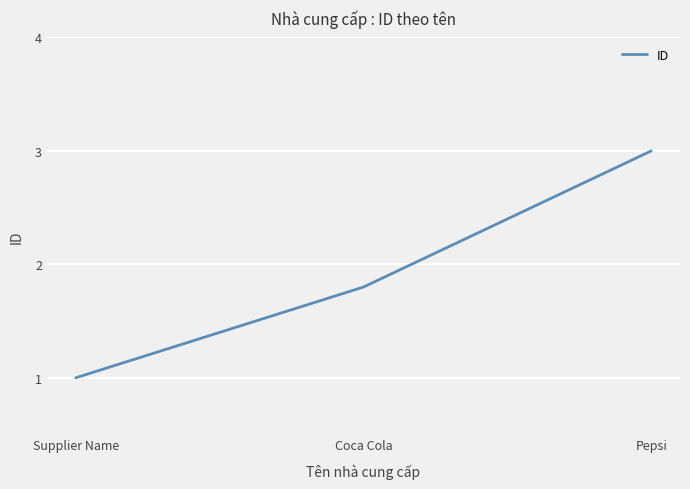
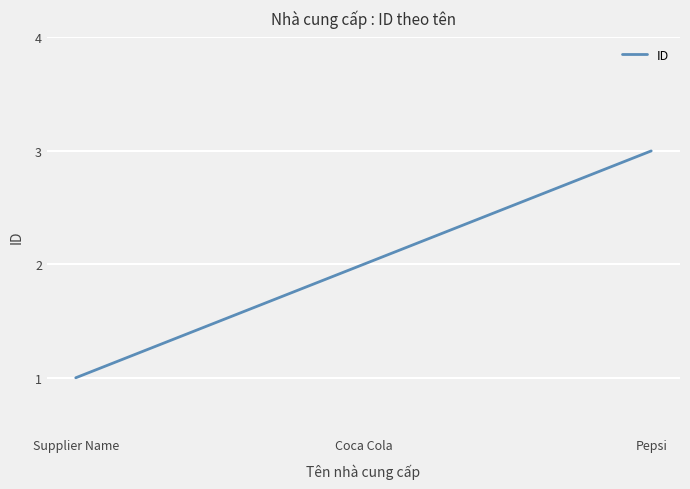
Coca Cola: 1.8 -> 2.0
